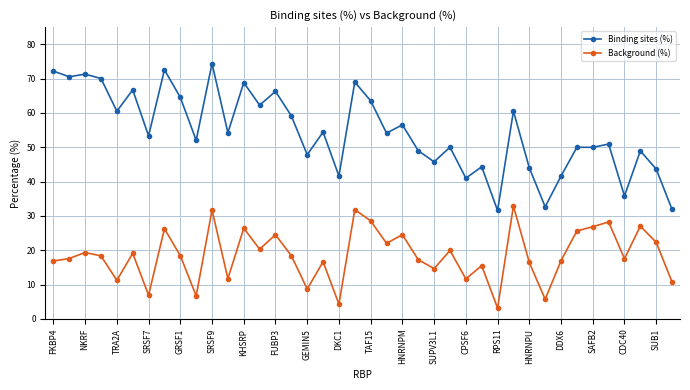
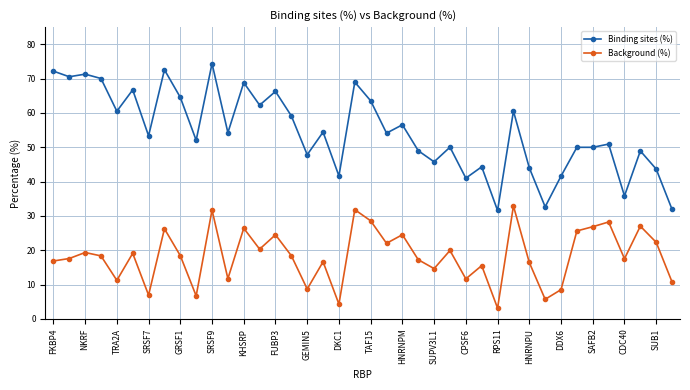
Background (%), DDX6: 17 -> 9
